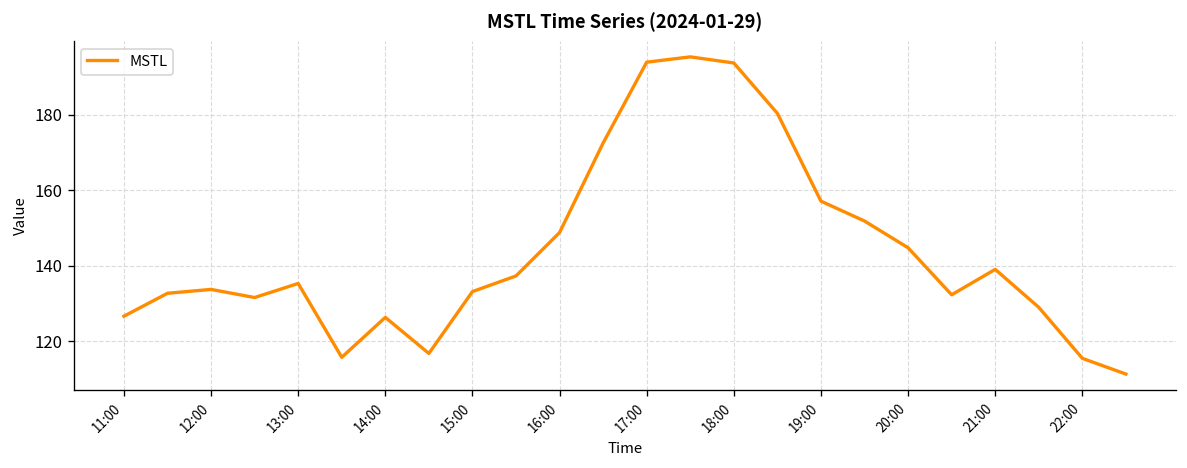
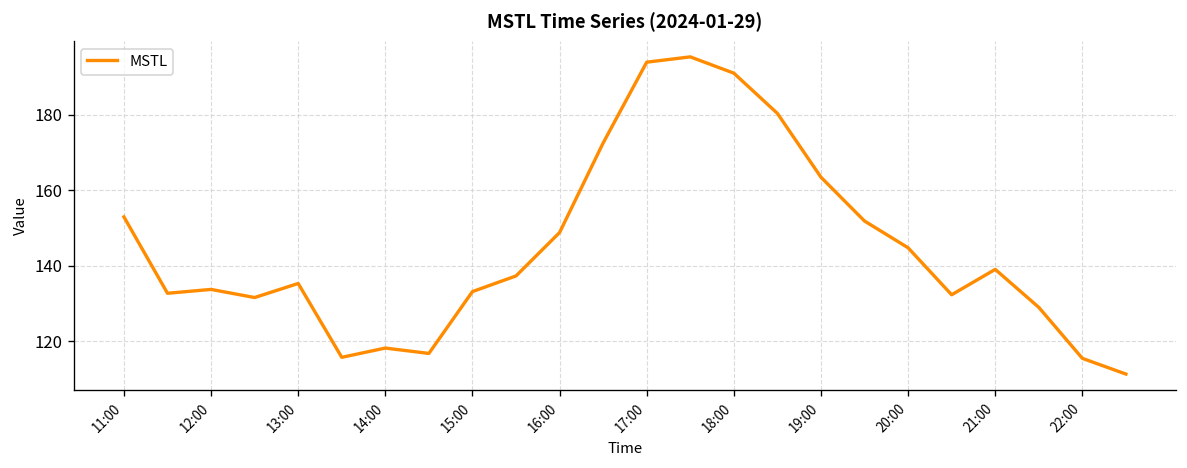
11:00: 127 -> 153
14:00: 126 -> 118
18:00: 194 -> 191
19:00: 157 -> 163
